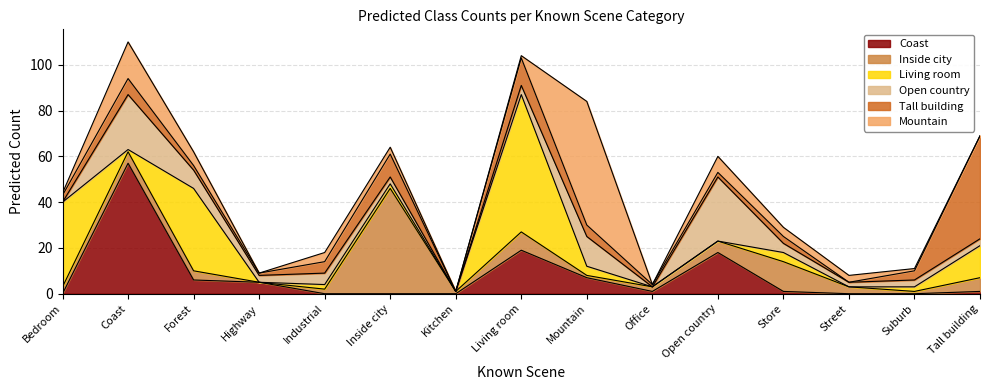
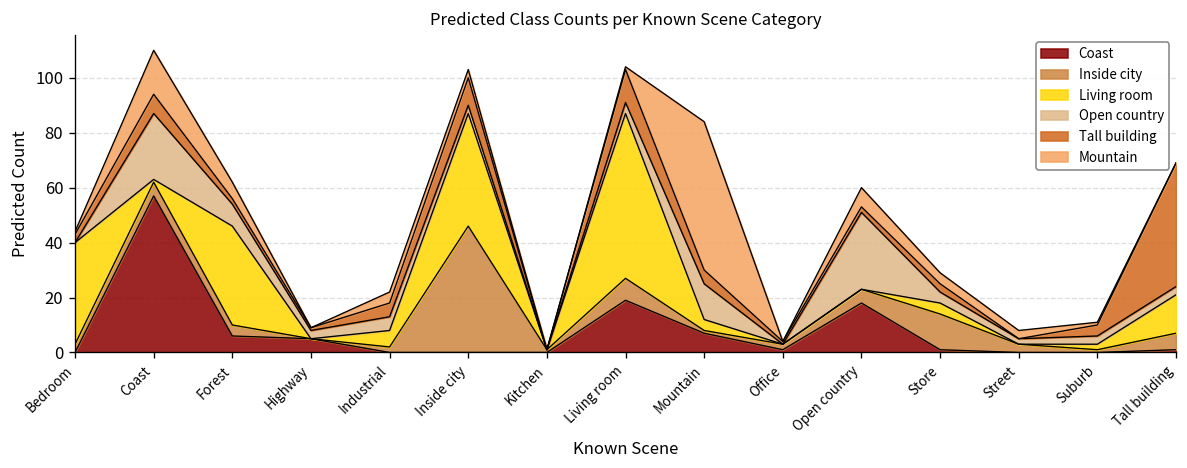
Living room, Industrial: 2 -> 6
Living room, Inside city: 2 -> 41
